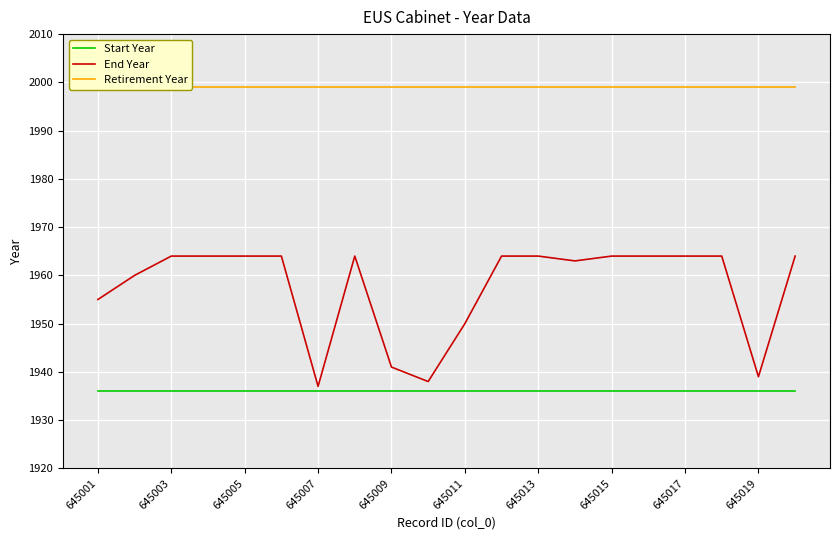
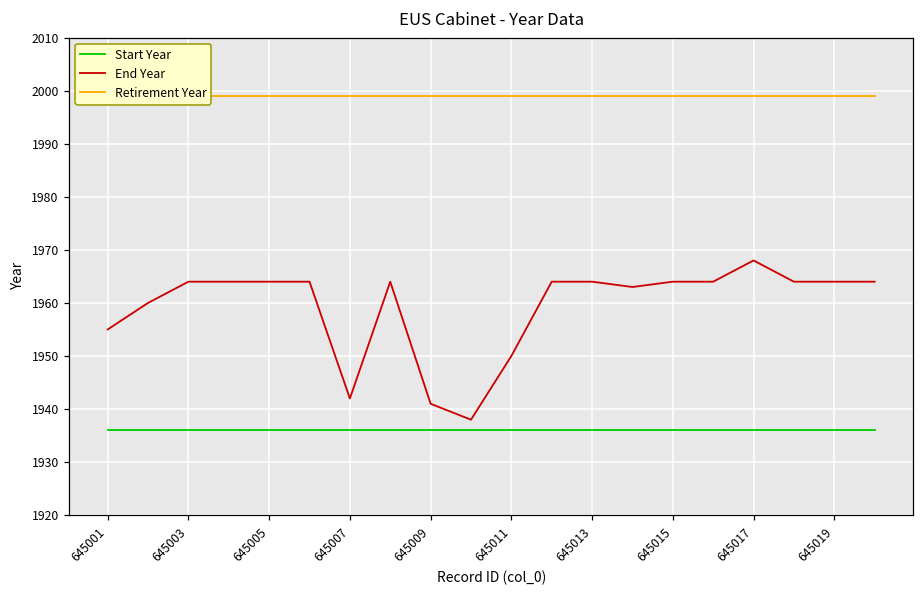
End Year, 645007: 1937 -> 1942
End Year, 645017: 1964 -> 1968
End Year, 645019: 1939 -> 1964
